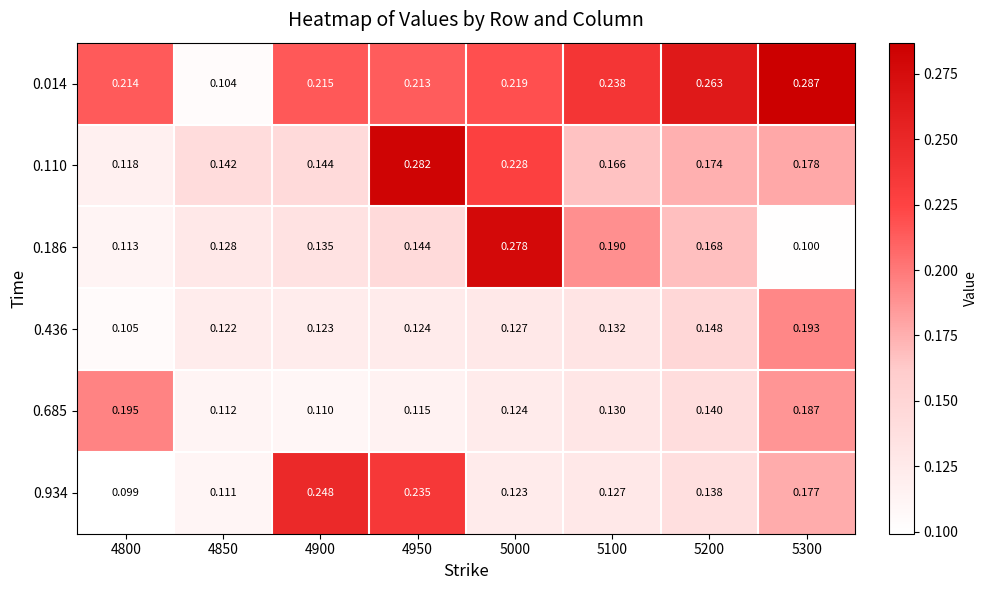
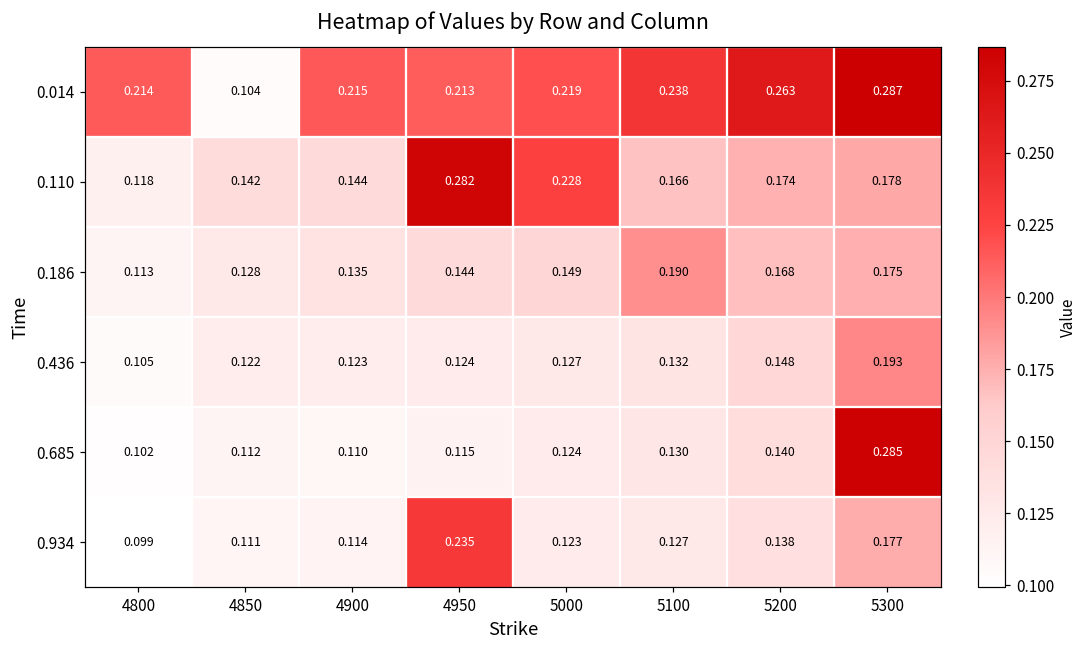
0.186, 5000: 0.278 -> 0.149
0.186, 5300: 0.100 -> 0.175
0.685, 4800: 0.195 -> 0.102
0.685, 5300: 0.187 -> 0.285
0.934, 4900: 0.248 -> 0.114
